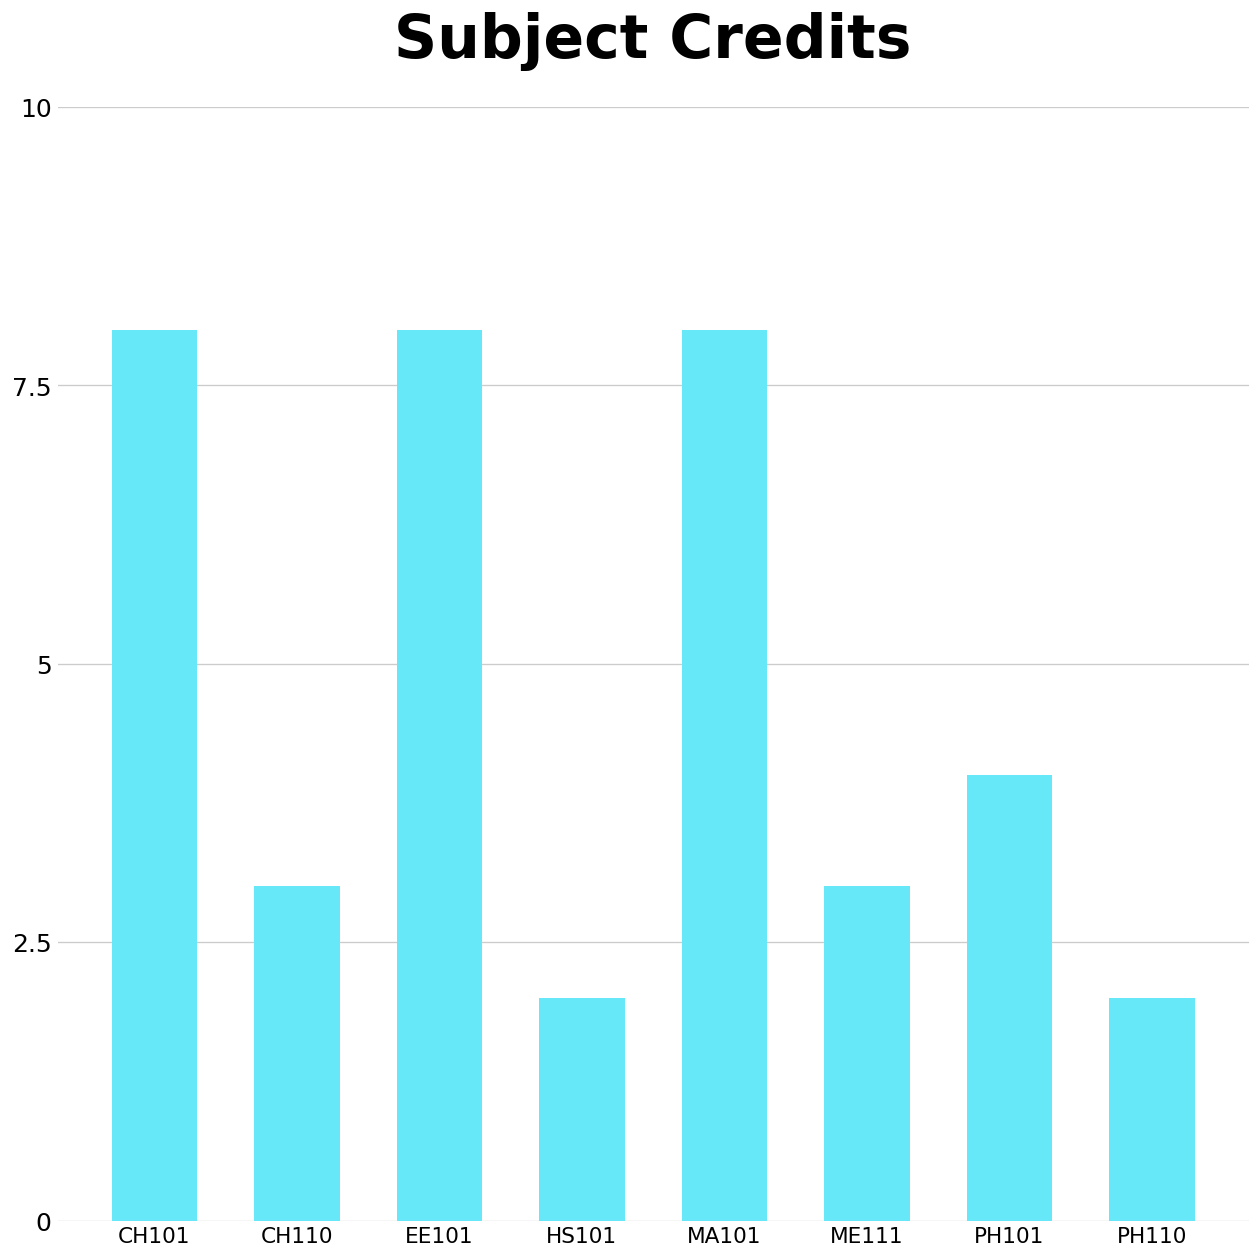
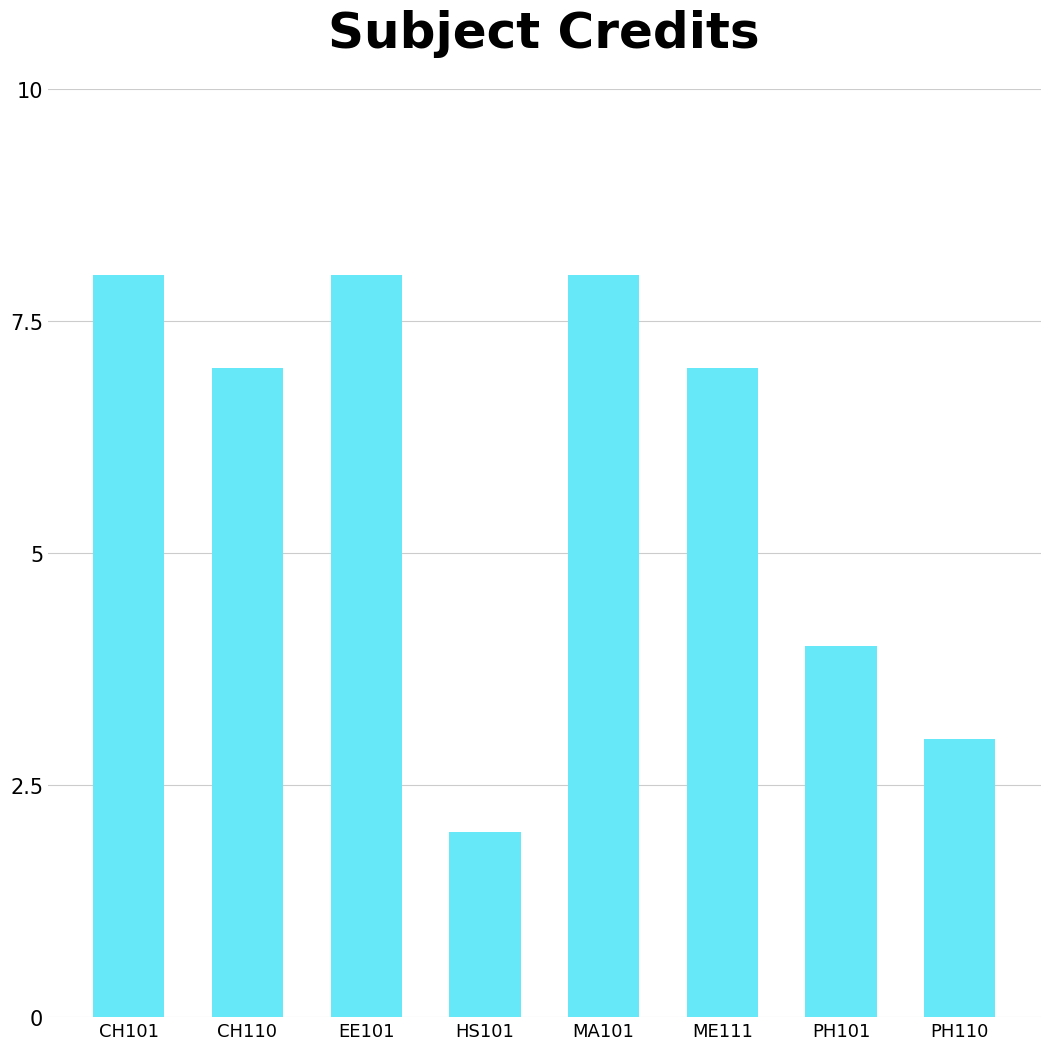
CH110: 3 -> 7
ME111: 3 -> 7
PH110: 2 -> 3
